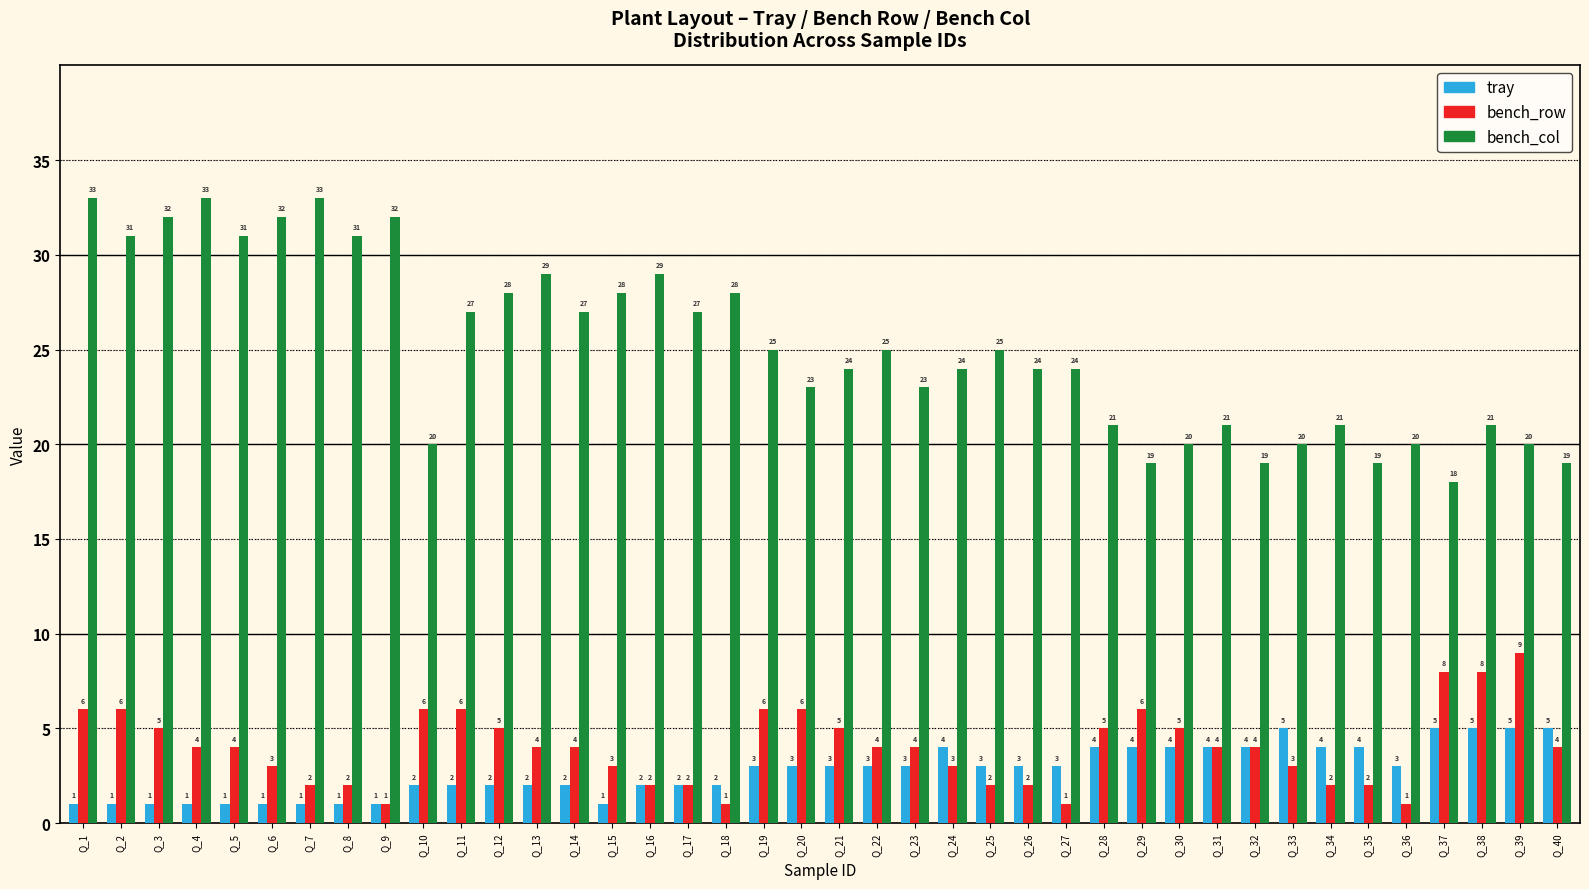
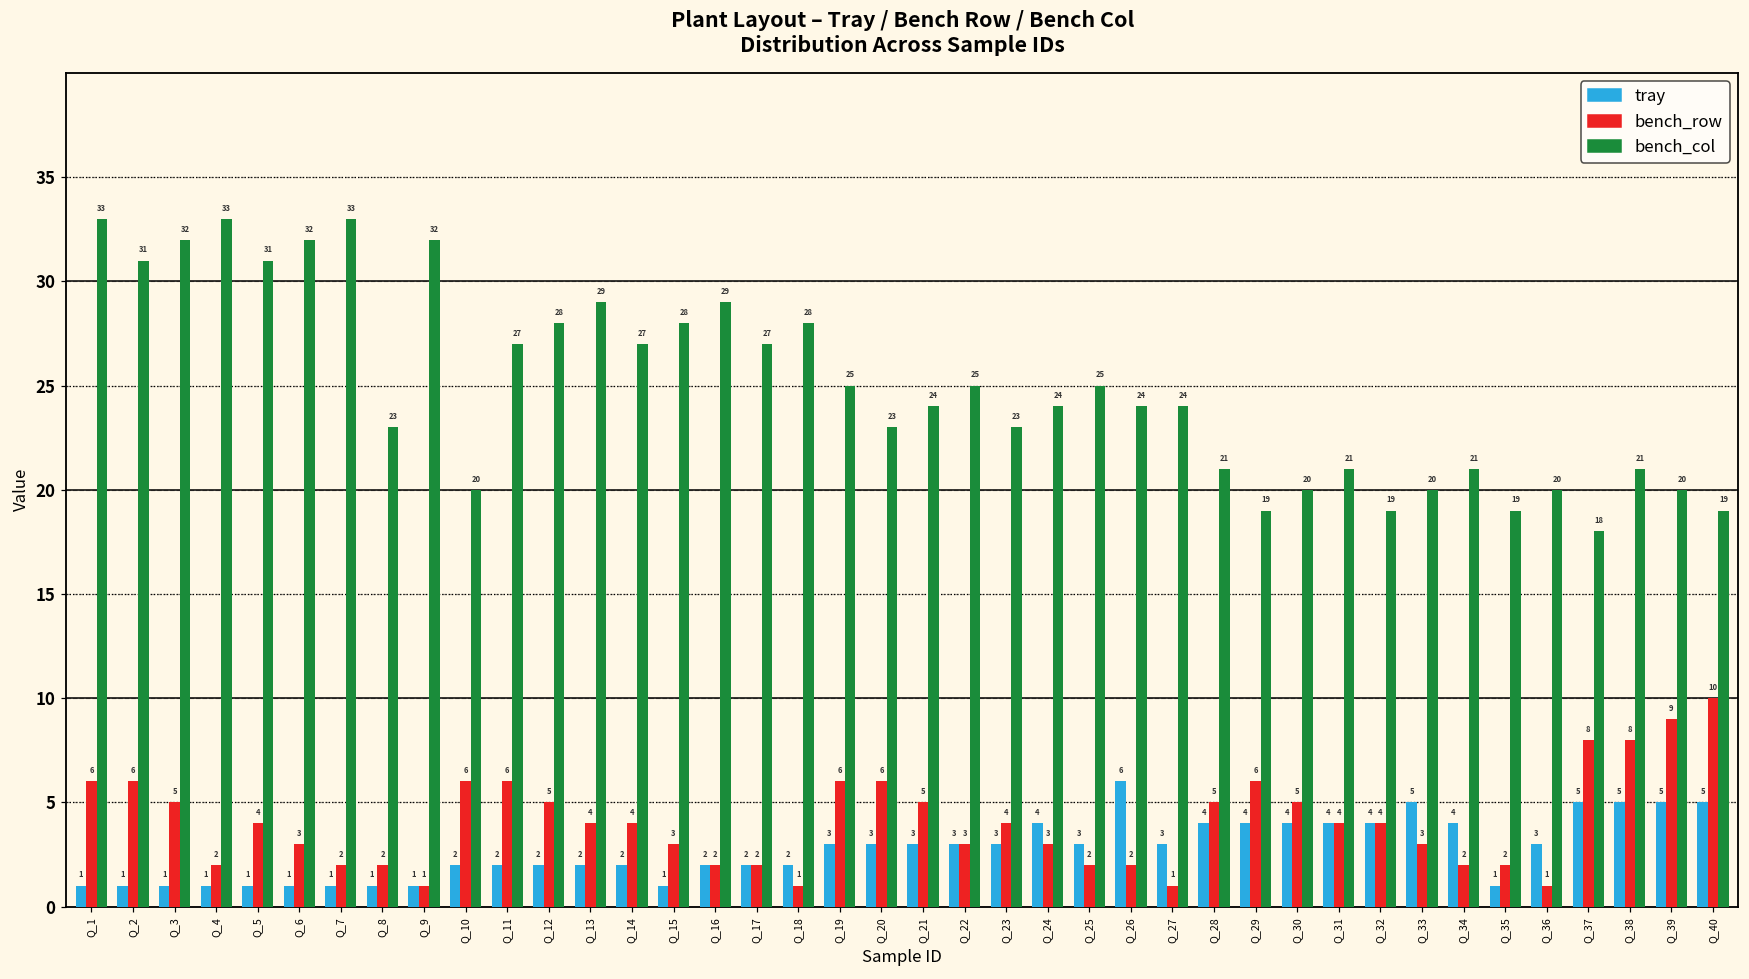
bench_row, Q_4: 4 -> 2
bench_col, Q_8: 31 -> 23
bench_row, Q_22: 4 -> 3
tray, Q_26: 3 -> 6
tray, Q_35: 4 -> 1
bench_row, Q_40: 4 -> 10
